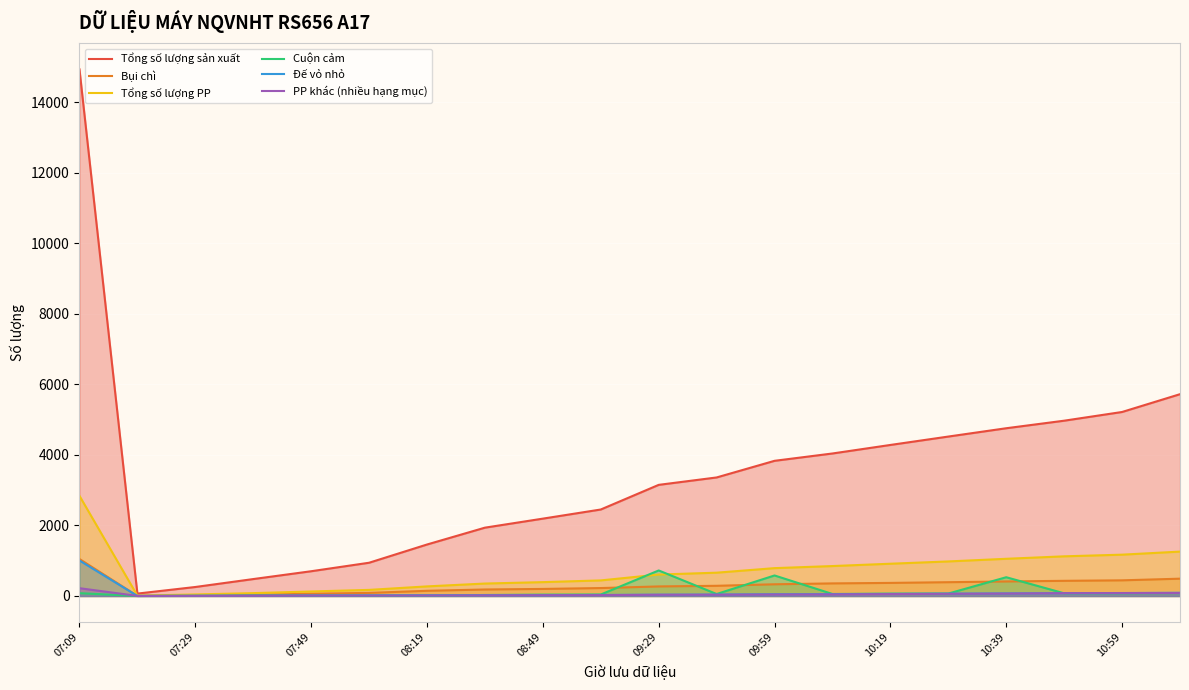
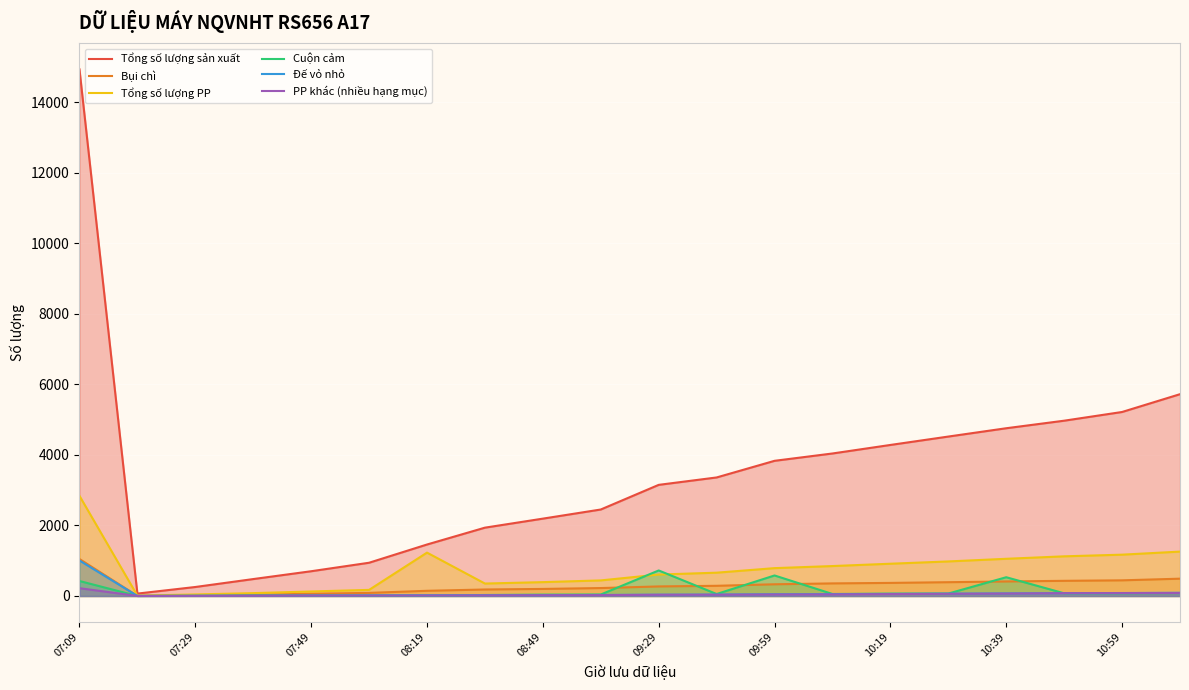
Cuộn cảm, 07:09: 100 -> 400
Tổng số lượng PP, 08:19: 300 -> 1200
